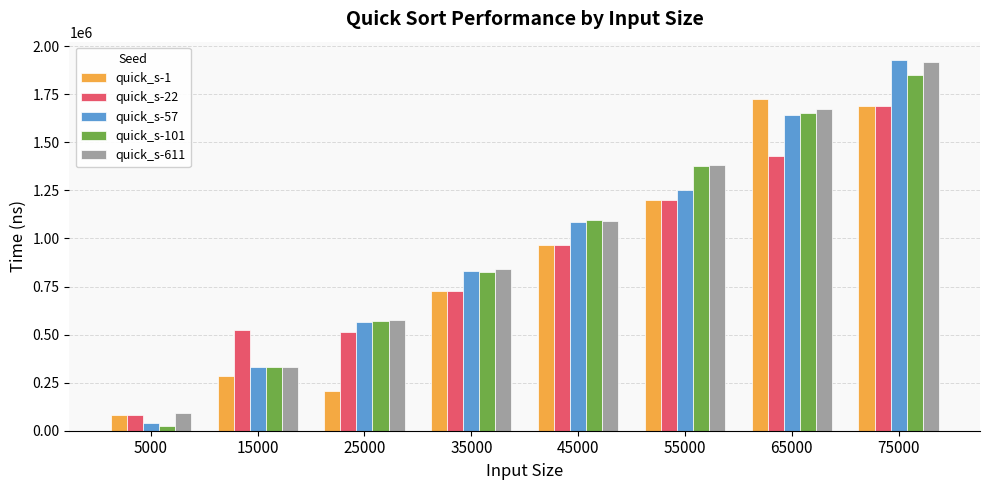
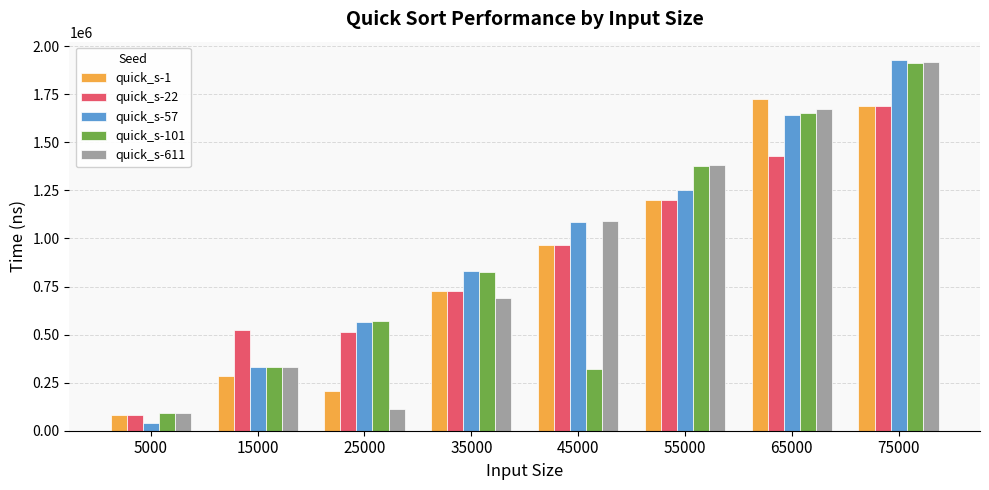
quick_s-101, 5000: 30000 -> 90000
quick_s-611, 25000: 580000 -> 110000
quick_s-611, 35000: 840000 -> 690000
quick_s-101, 45000: 1090000 -> 320000
quick_s-101, 75000: 1850000 -> 1910000
